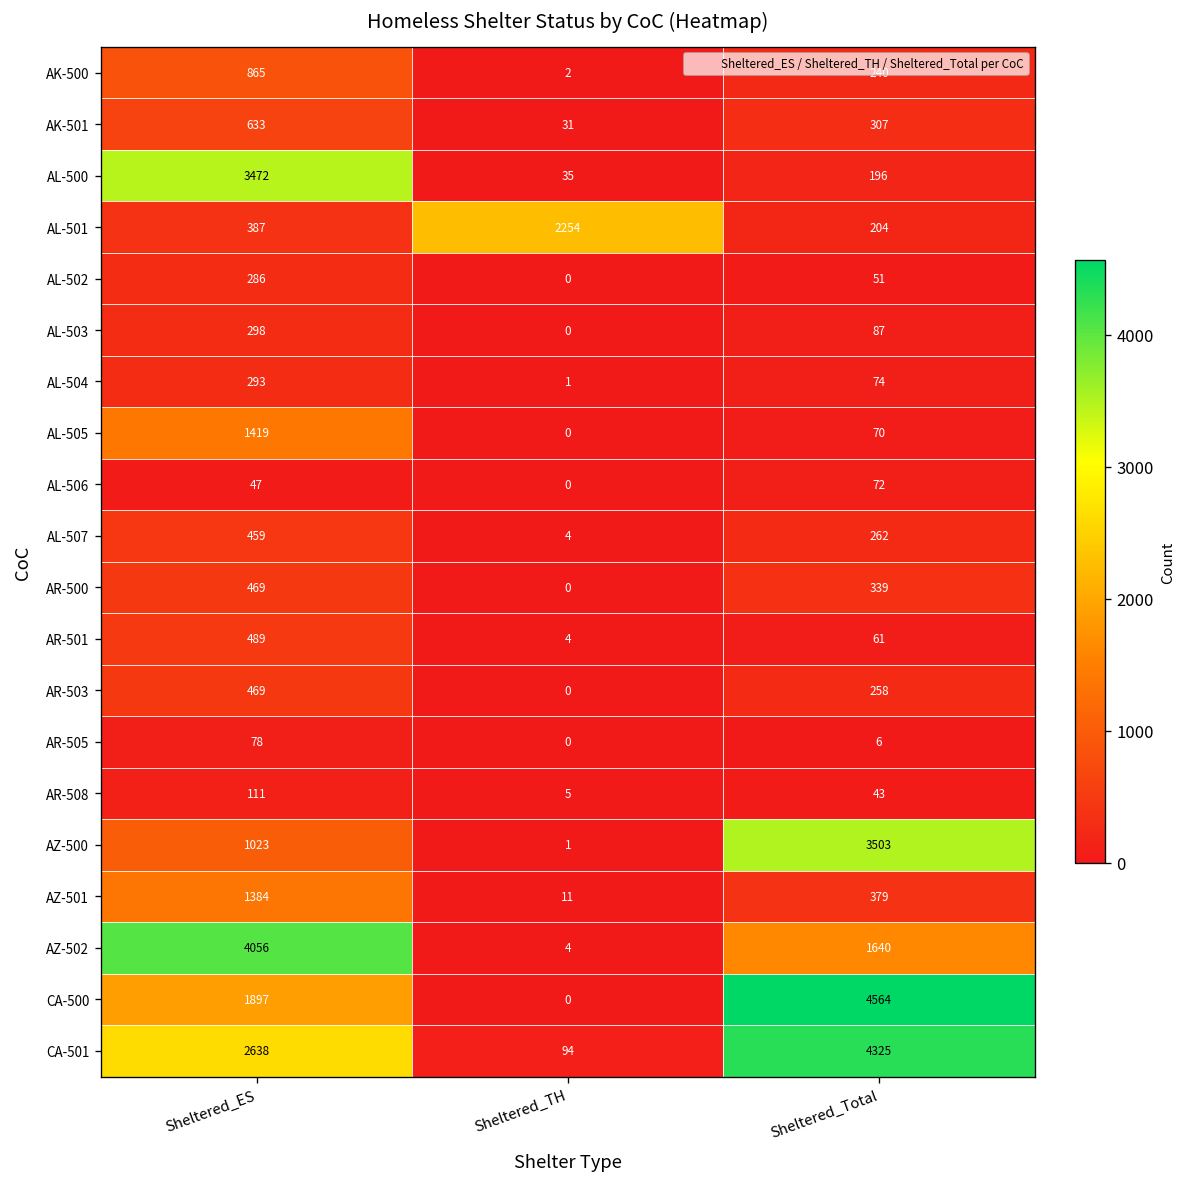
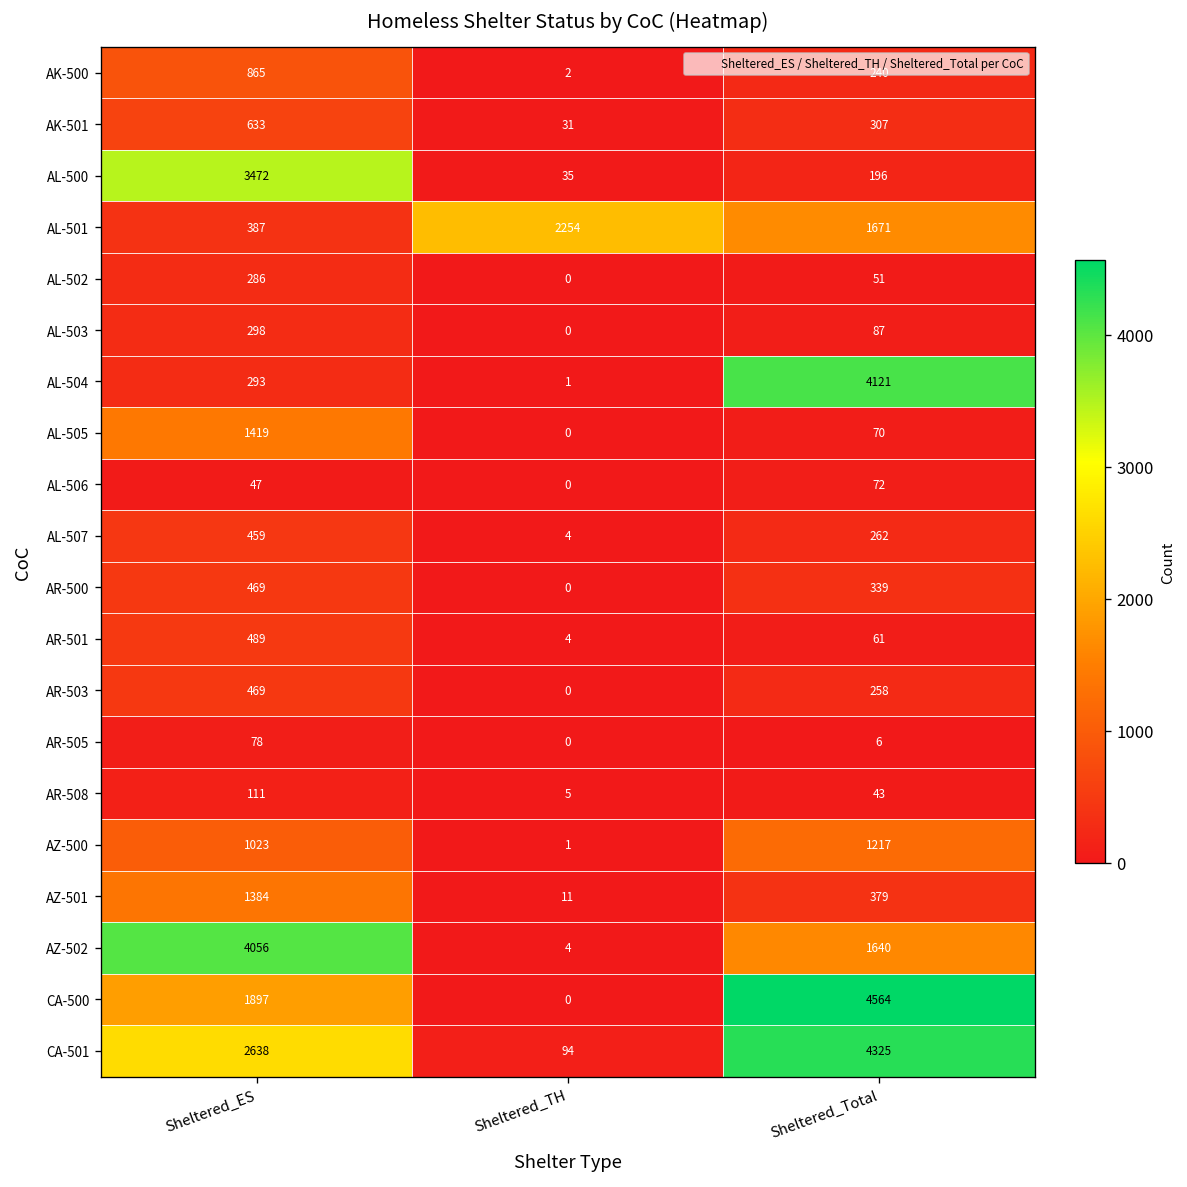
AL-501, Sheltered_Total: 204 -> 1671
AL-504, Sheltered_Total: 74 -> 4121
AZ-500, Sheltered_Total: 3503 -> 1217
